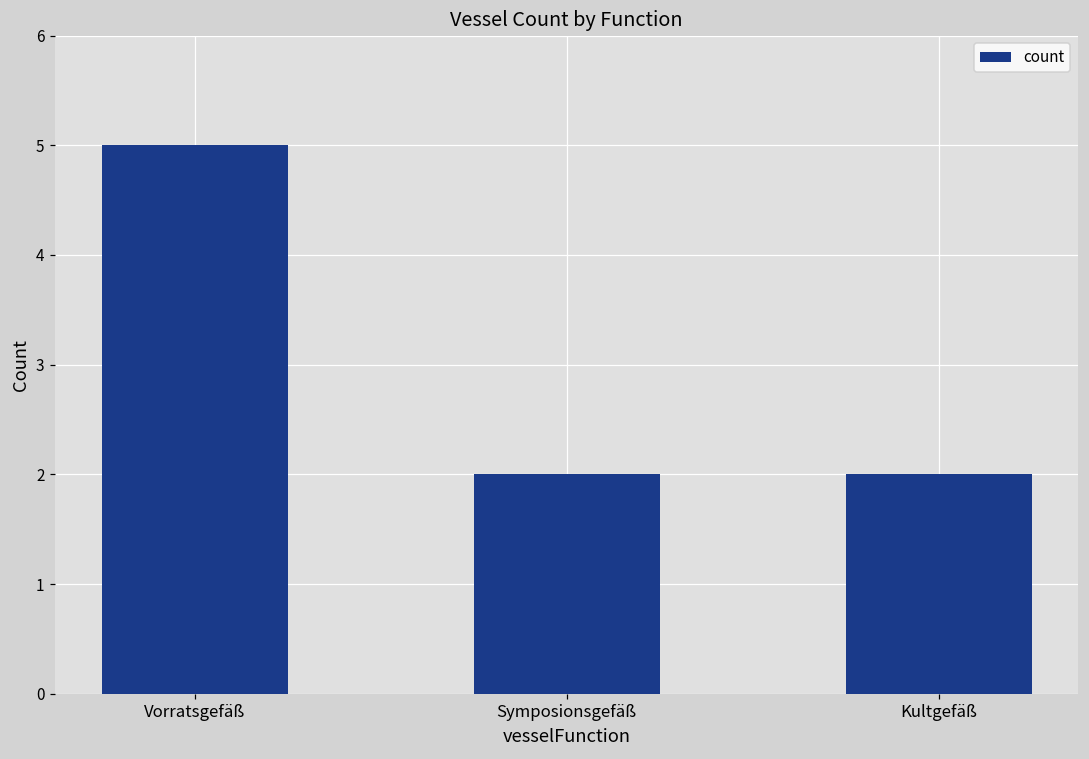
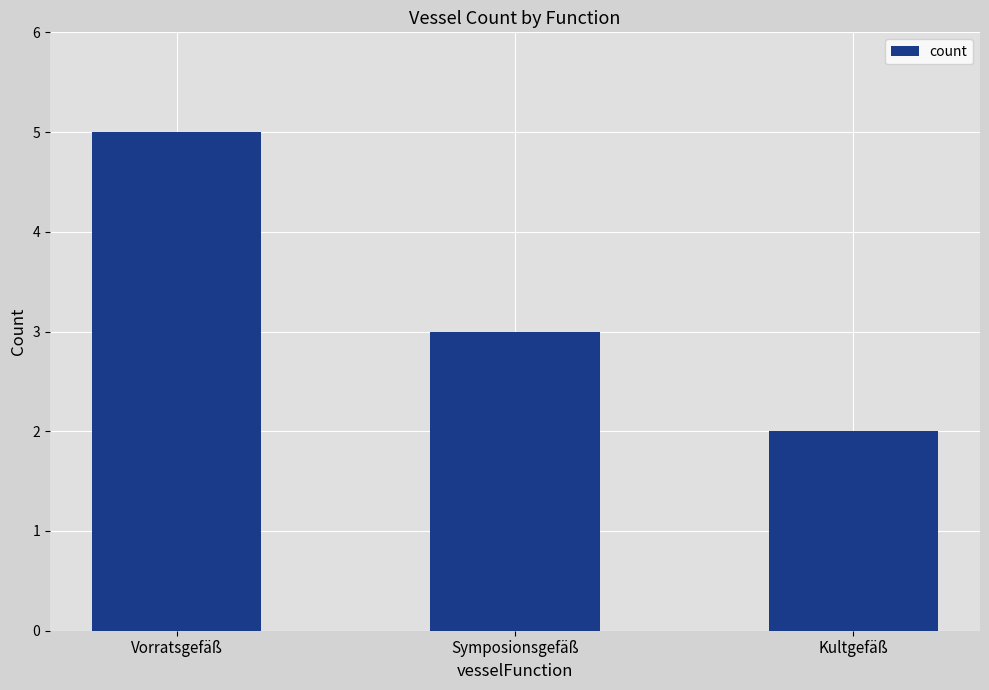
Symposionsgefäß: 2 -> 3
